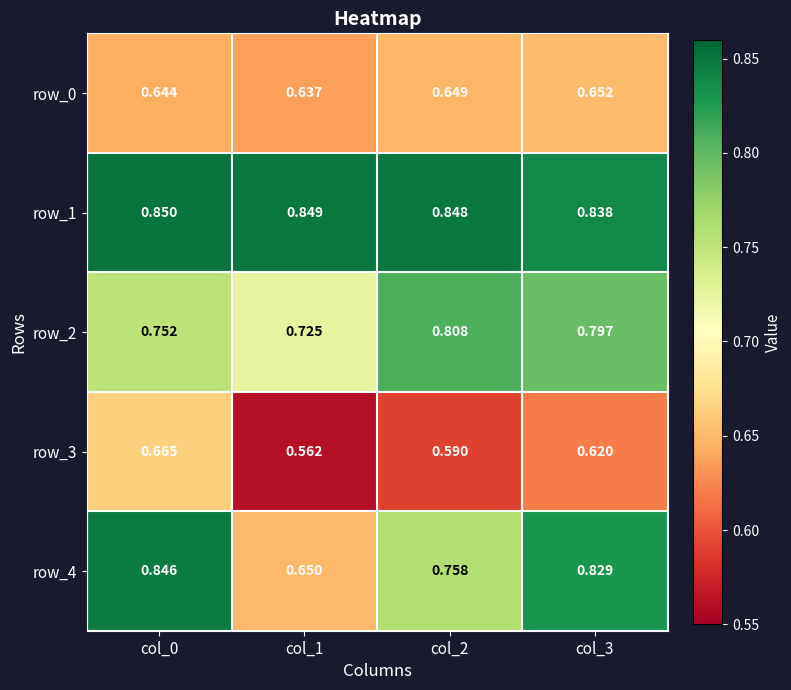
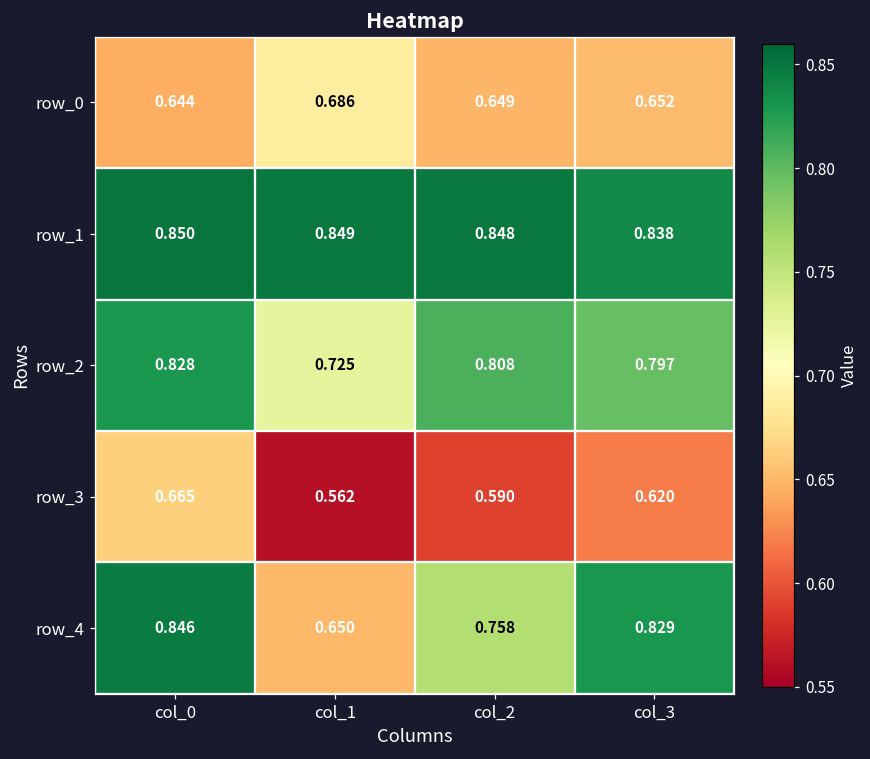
row_0, col_1: 0.637 -> 0.686
row_2, col_0: 0.752 -> 0.828
